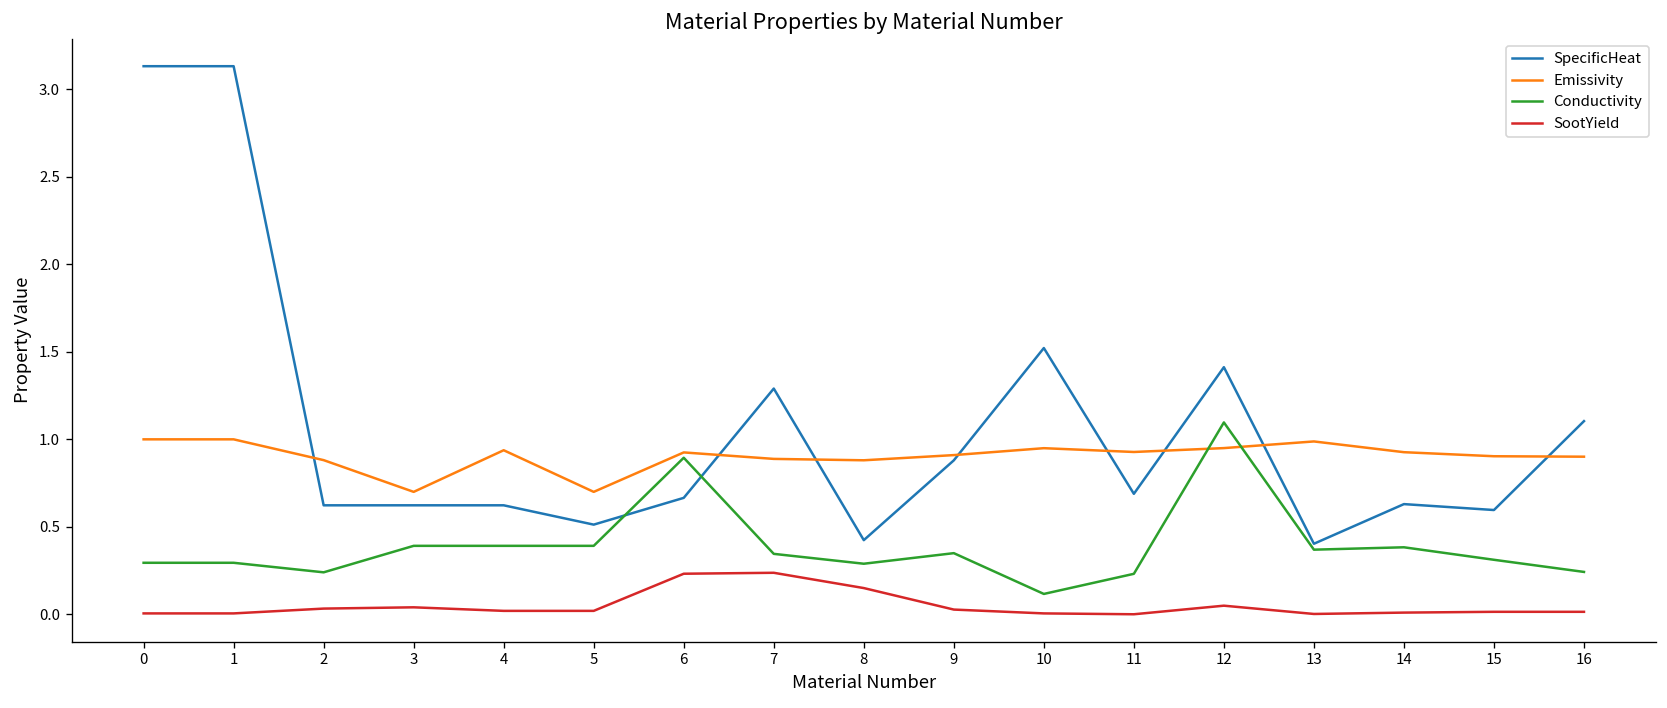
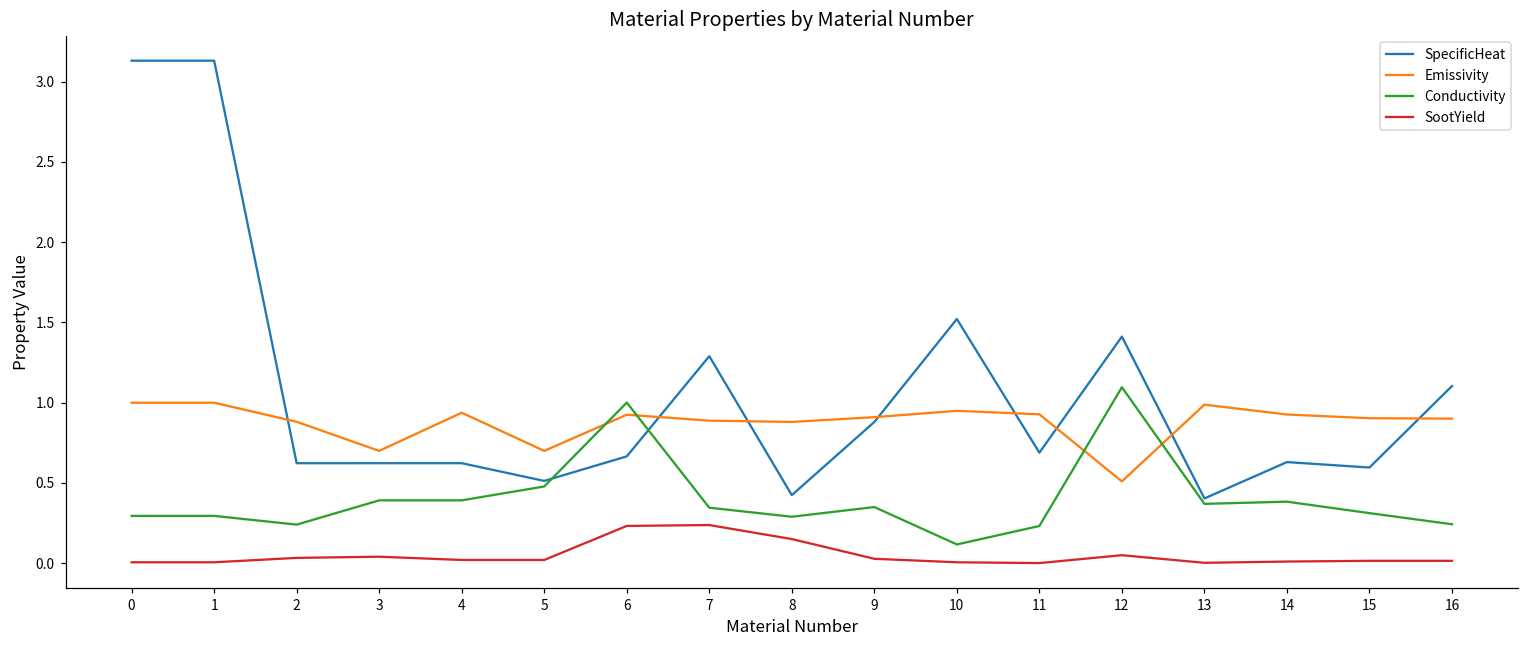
Conductivity, 5: 0.39 -> 0.48
Conductivity, 6: 0.89 -> 1.00
Emissivity, 12: 0.95 -> 0.51
